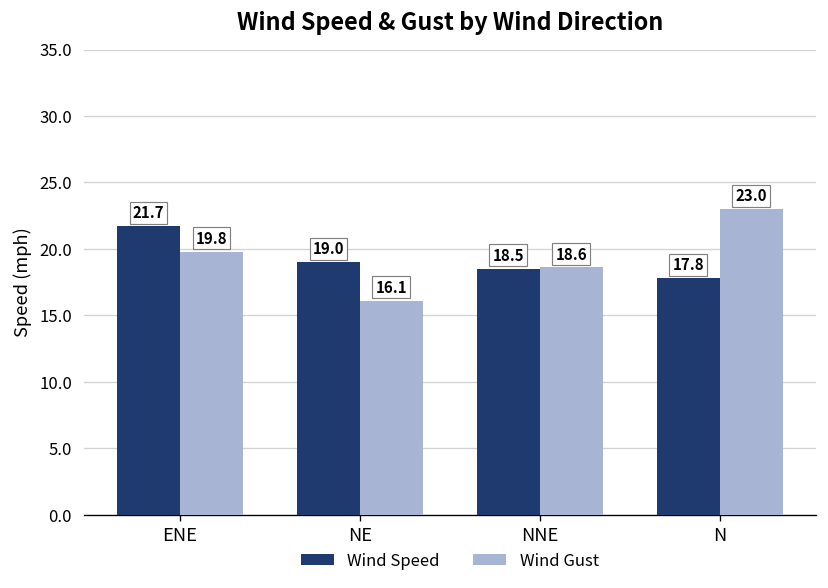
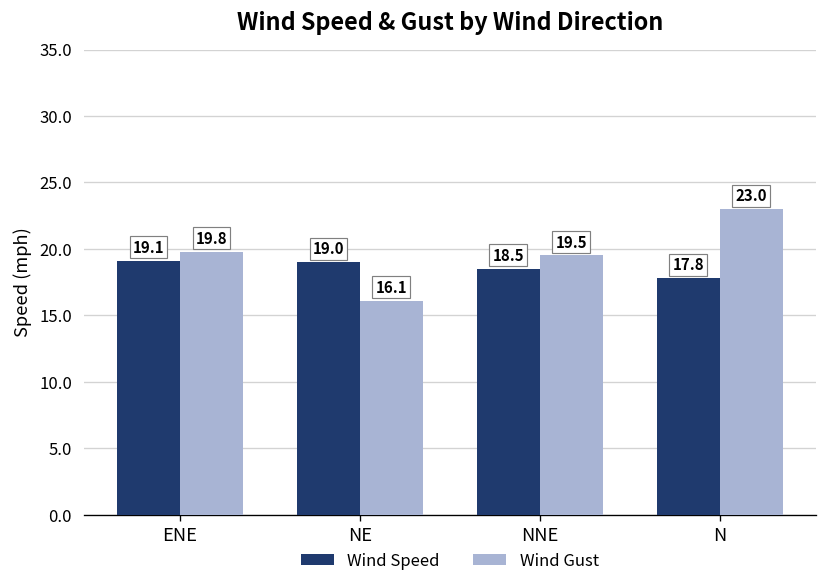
Wind Speed, ENE: 21.7 -> 19.1
Wind Gust, NNE: 18.6 -> 19.5
